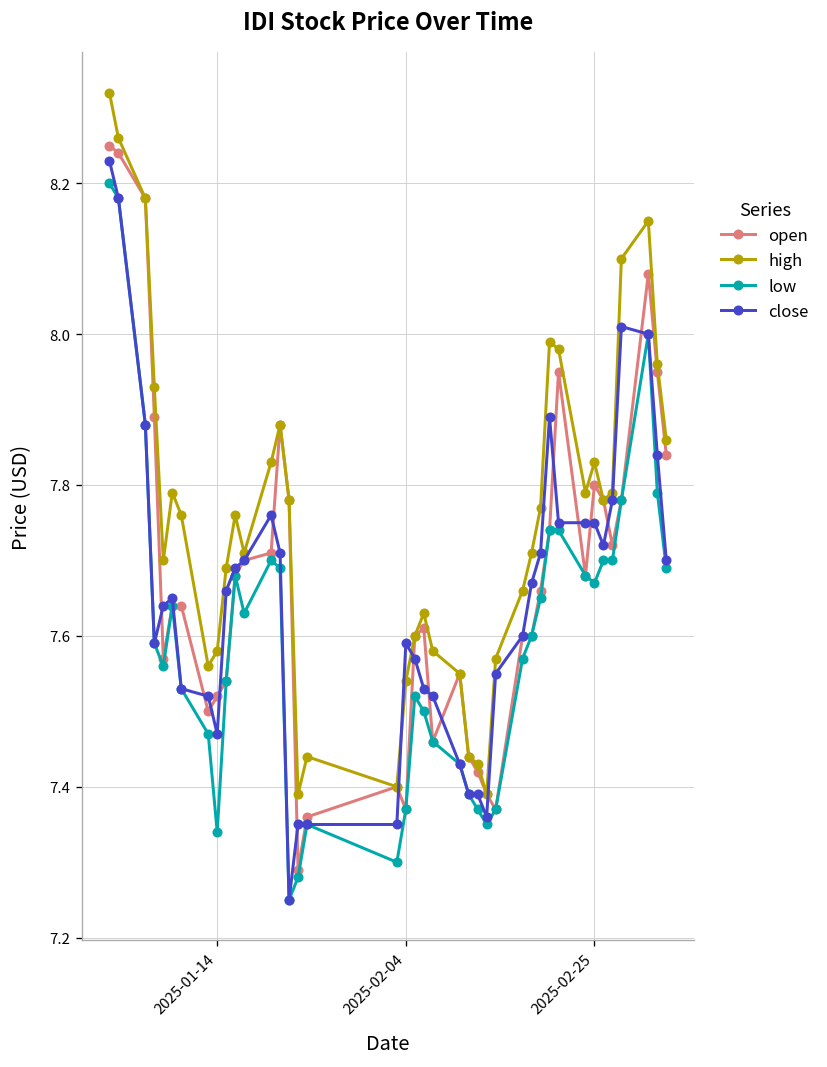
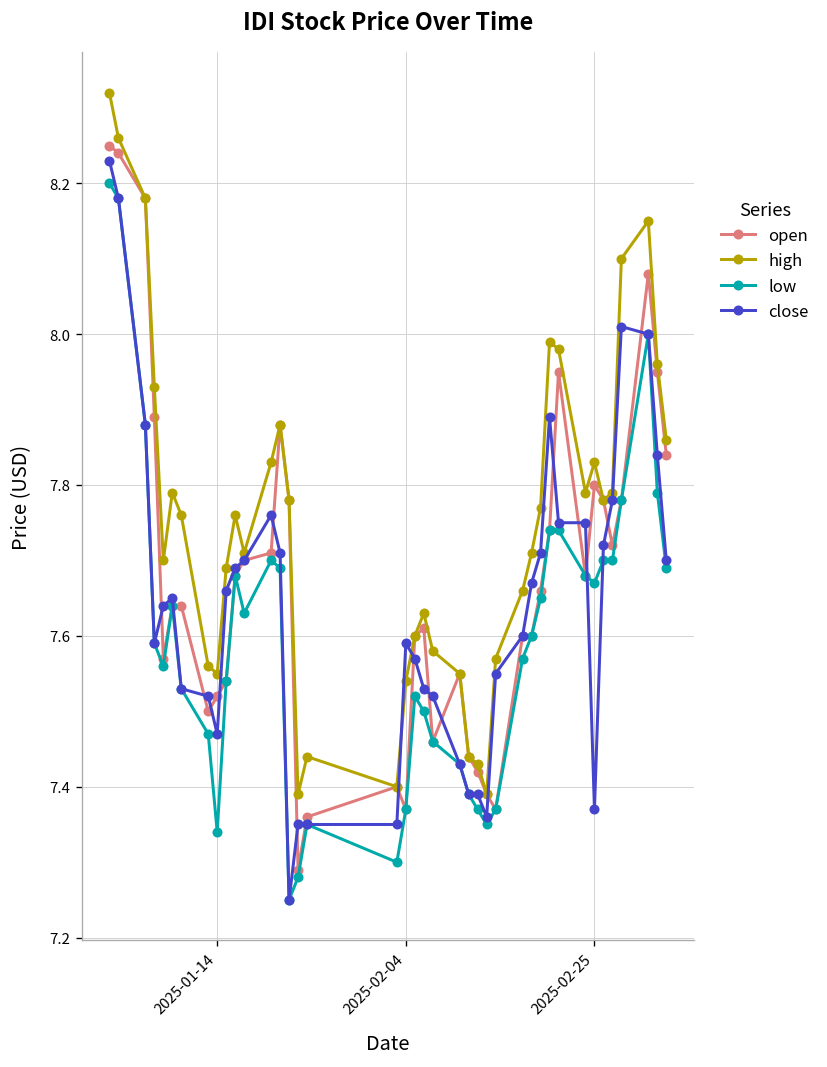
high, 2025-01-14: 7.58 -> 7.55
close, 2025-02-25: 7.75 -> 7.37
